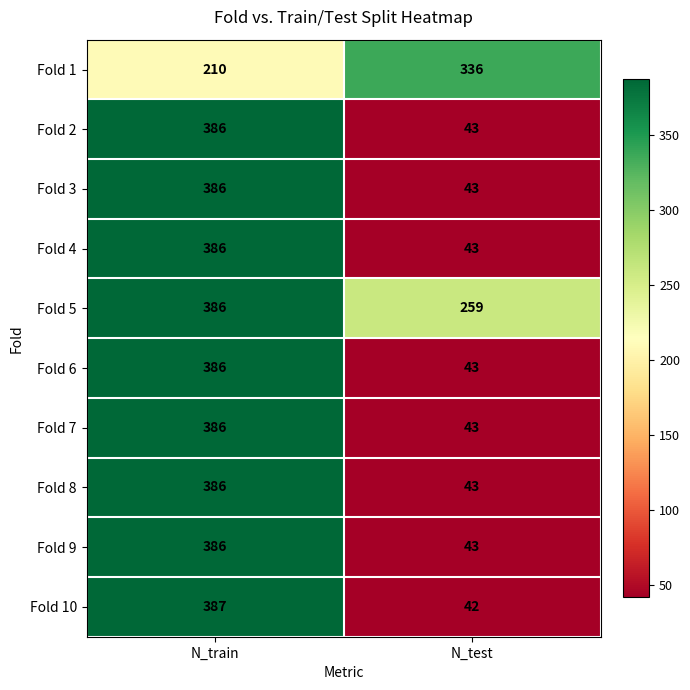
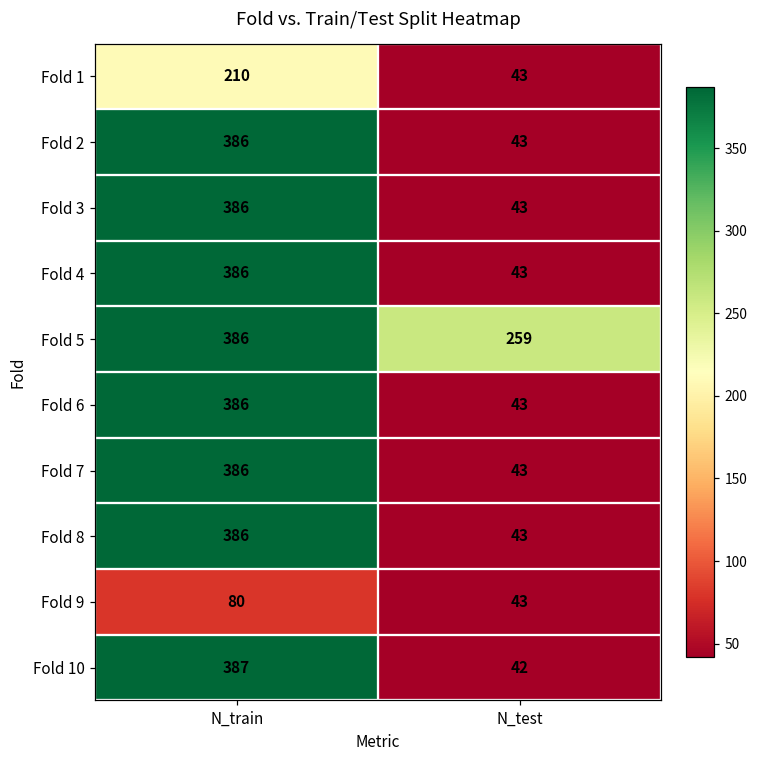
Fold 1, N_test: 336 -> 43
Fold 9, N_train: 386 -> 80
